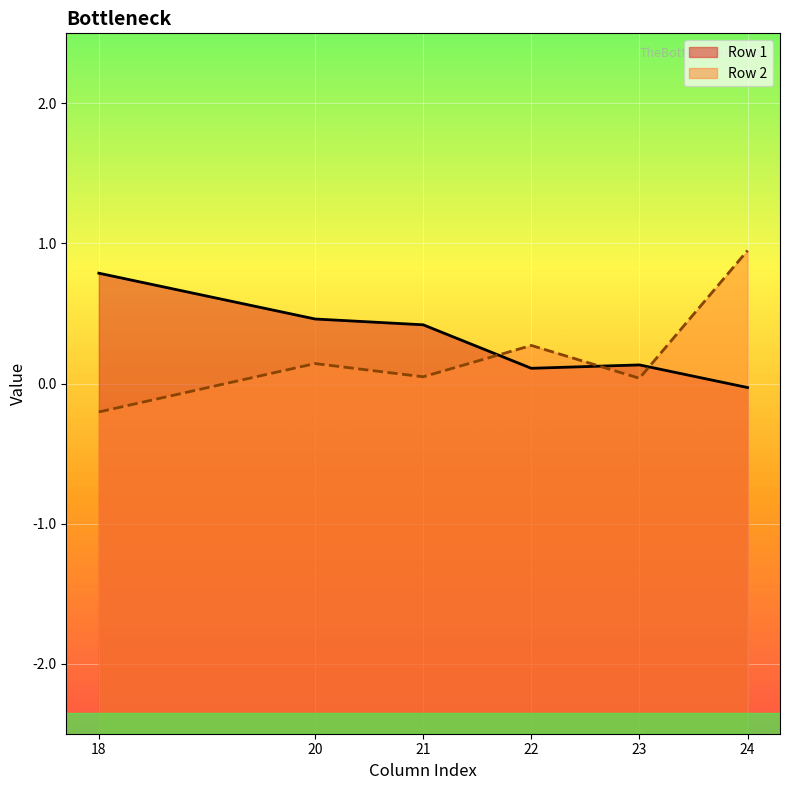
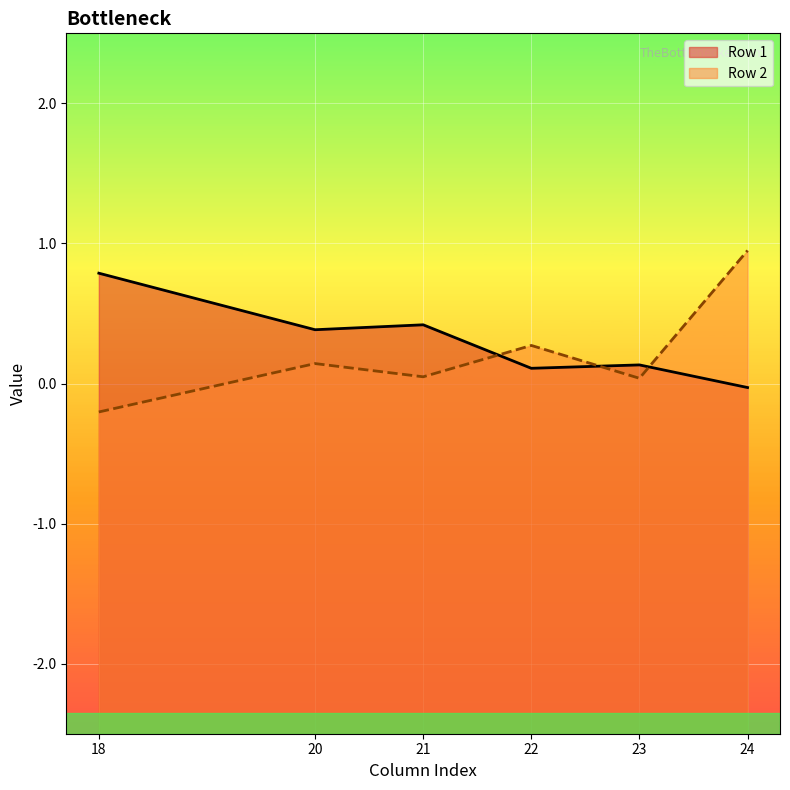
Row 1, 20: 0.46 -> 0.38
